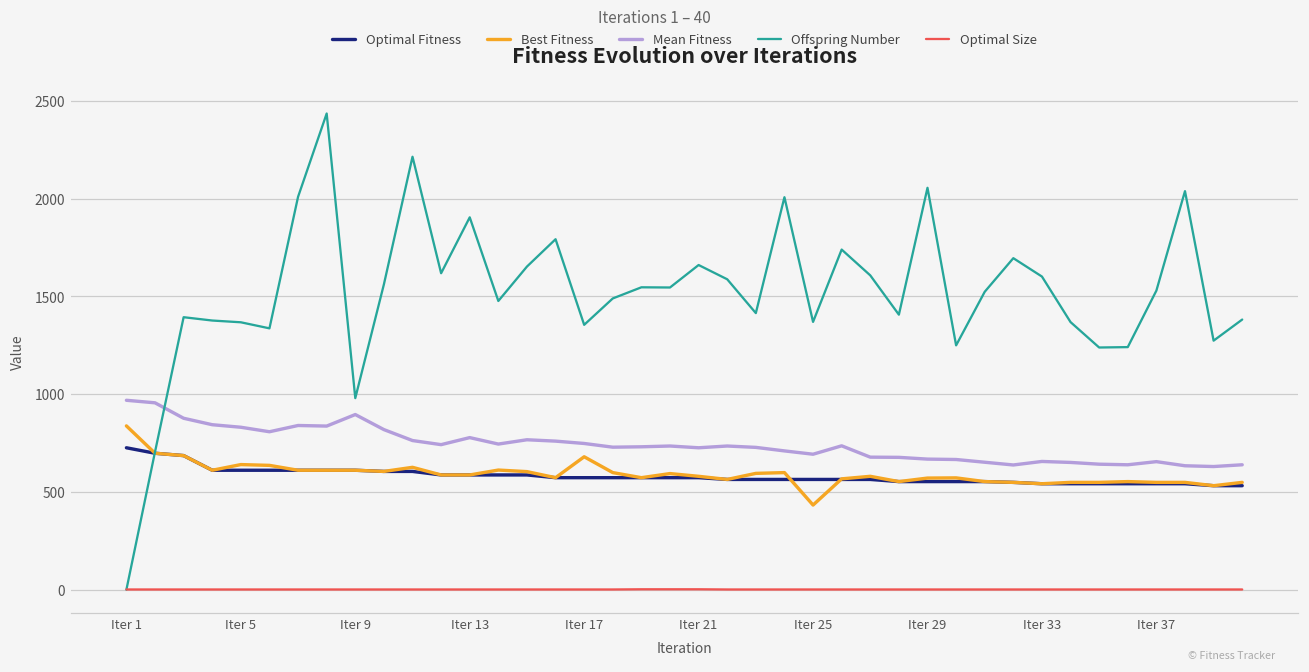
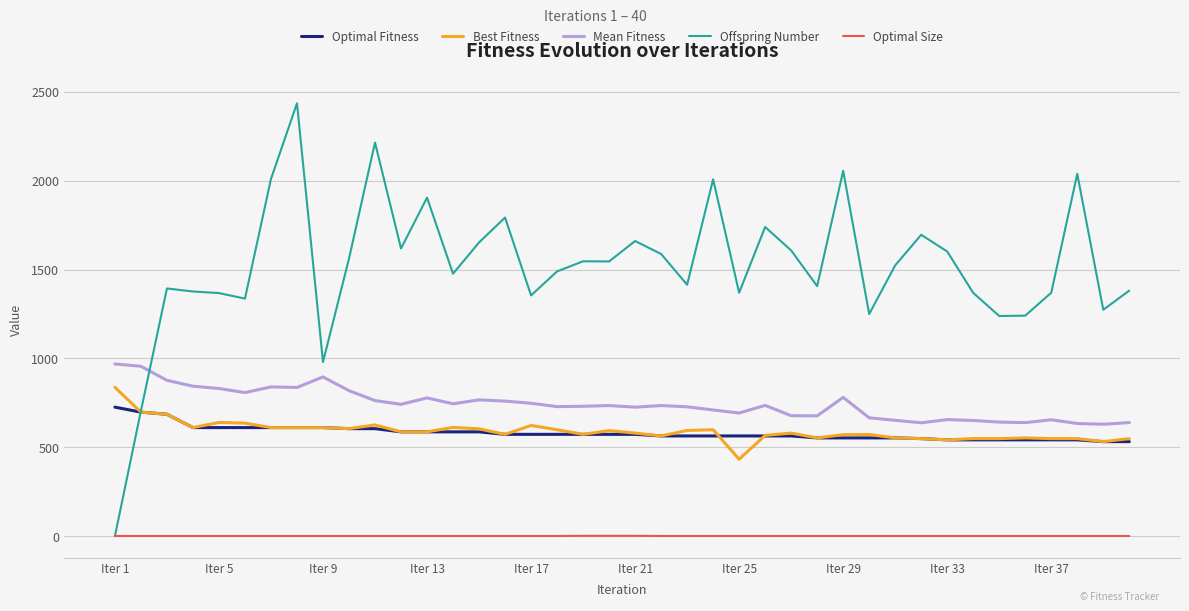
Best Fitness, Iter 17: 680 -> 620
Mean Fitness, Iter 29: 670 -> 780
Offspring Number, Iter 37: 1530 -> 1370
